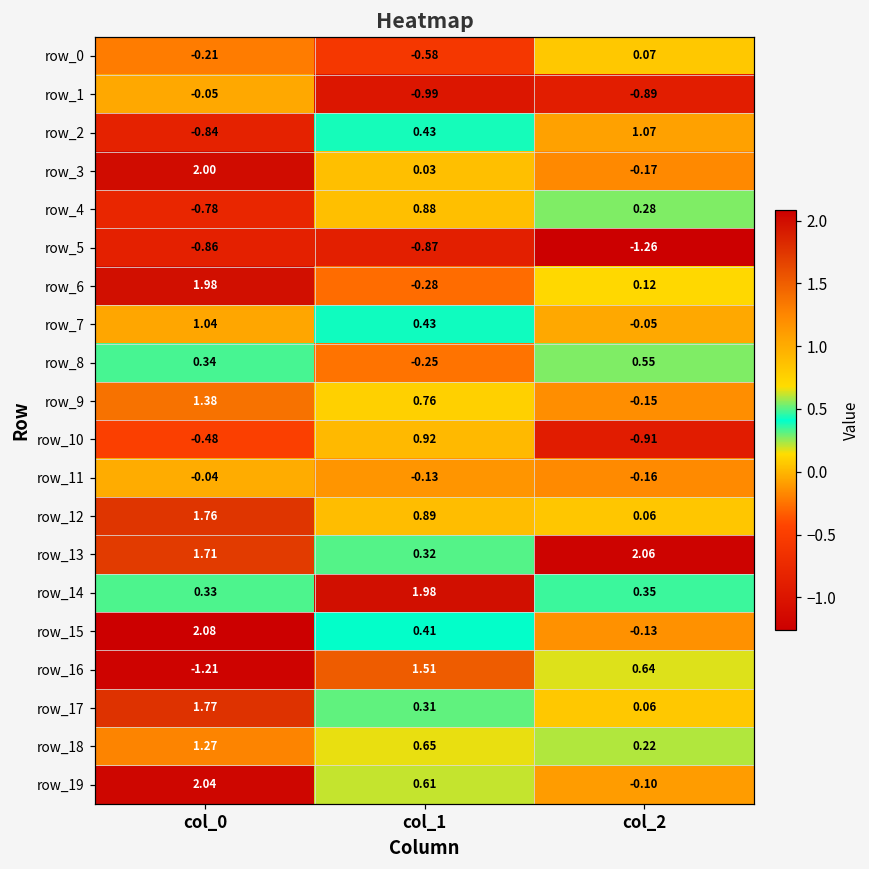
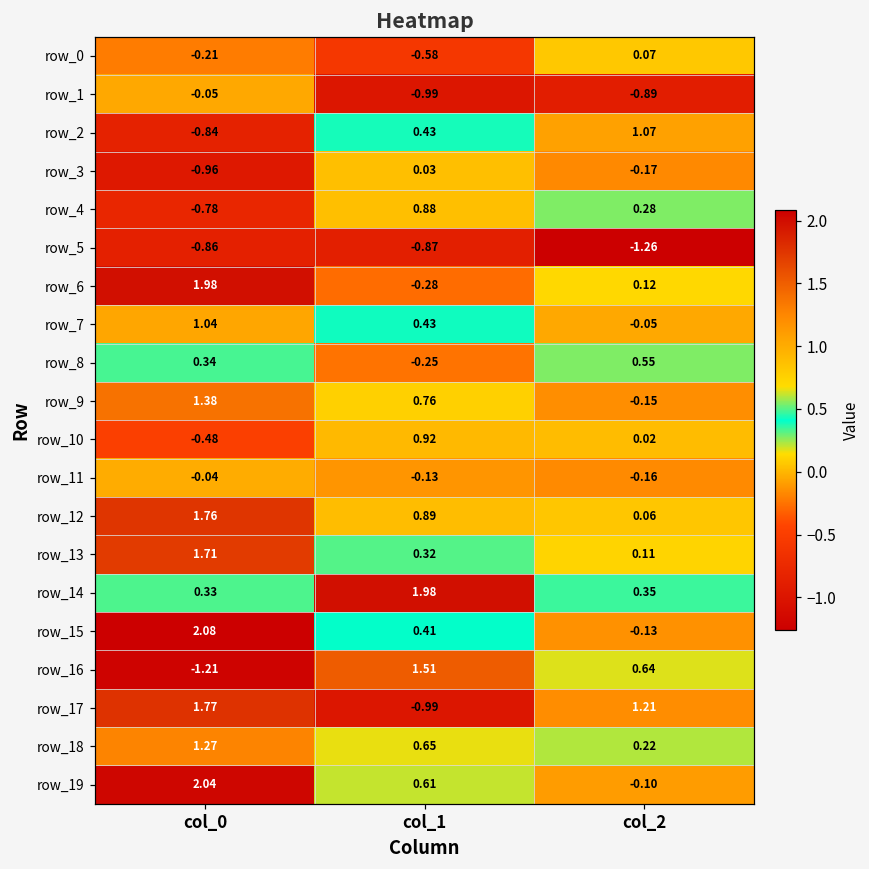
row_3, col_0: 2.00 -> -0.96
row_10, col_2: -0.91 -> 0.02
row_13, col_2: 2.06 -> 0.11
row_17, col_1: 0.31 -> -0.99
row_17, col_2: 0.06 -> 1.21
